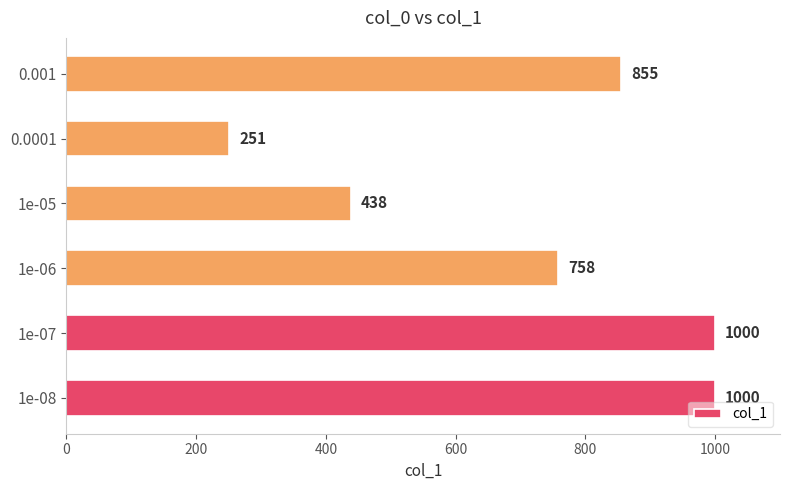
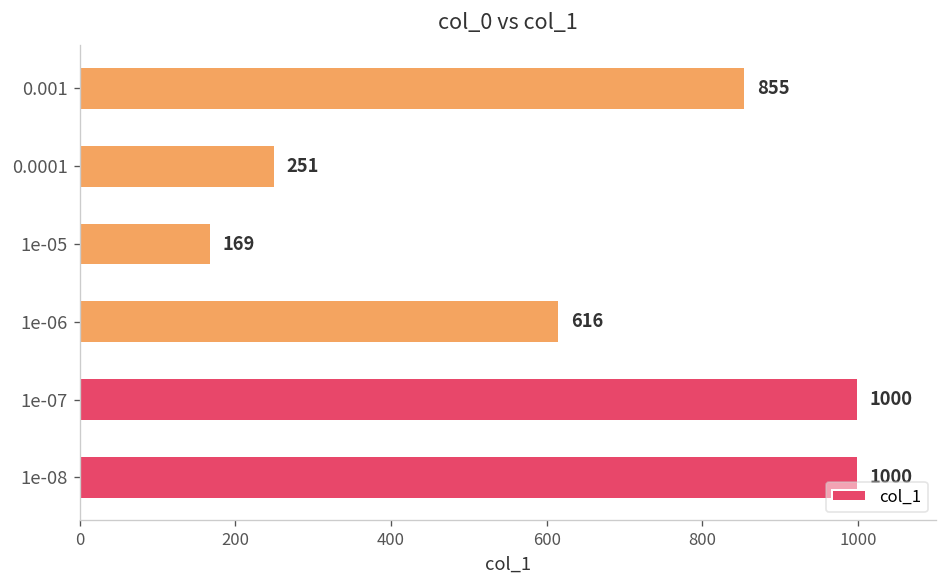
1e-05: 438 -> 169
1e-06: 758 -> 616
